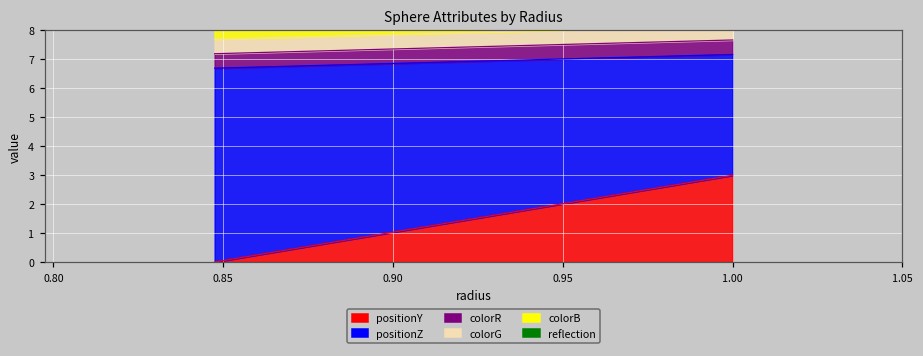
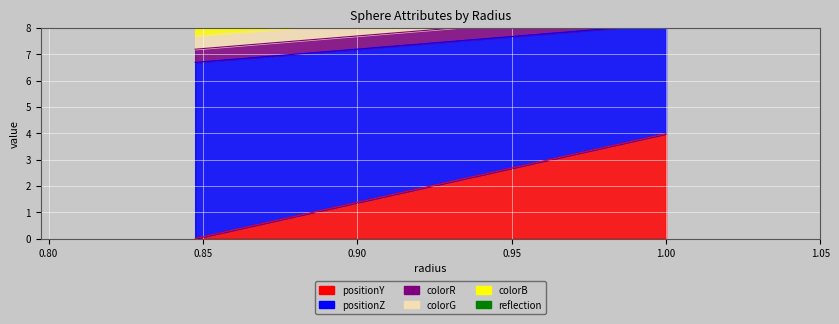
positionY, 1.00: 3.0 -> 4.0
